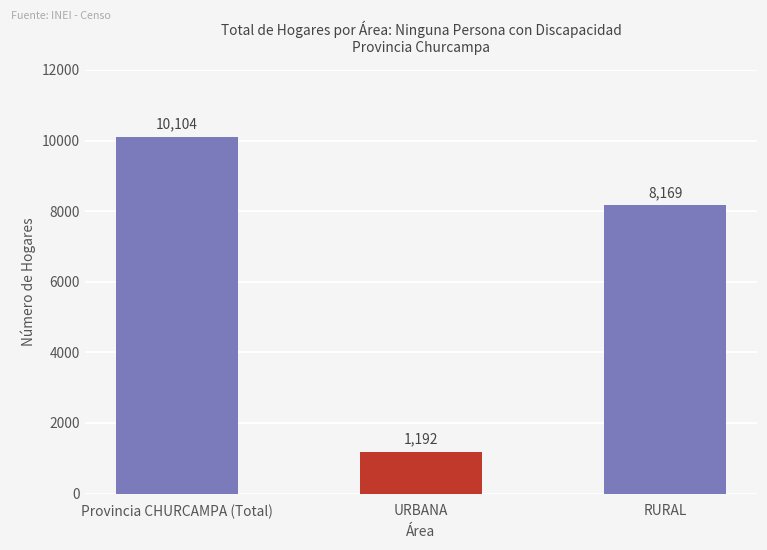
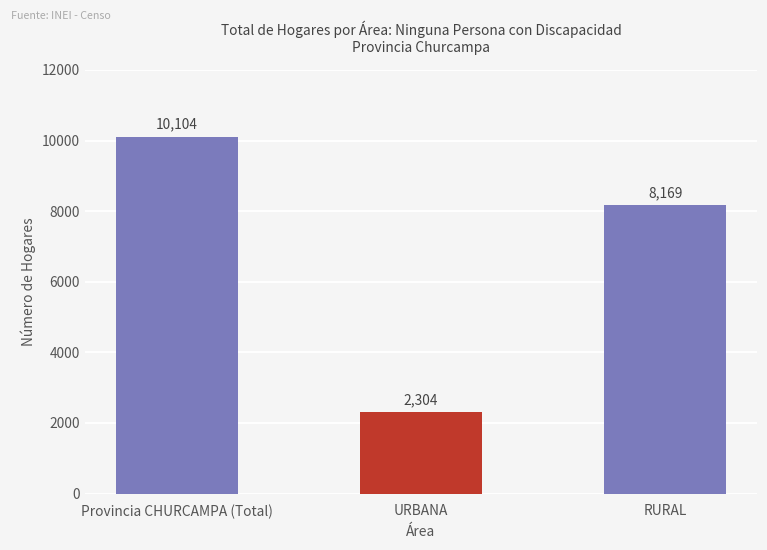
URBANA: 1,192 -> 2,304
